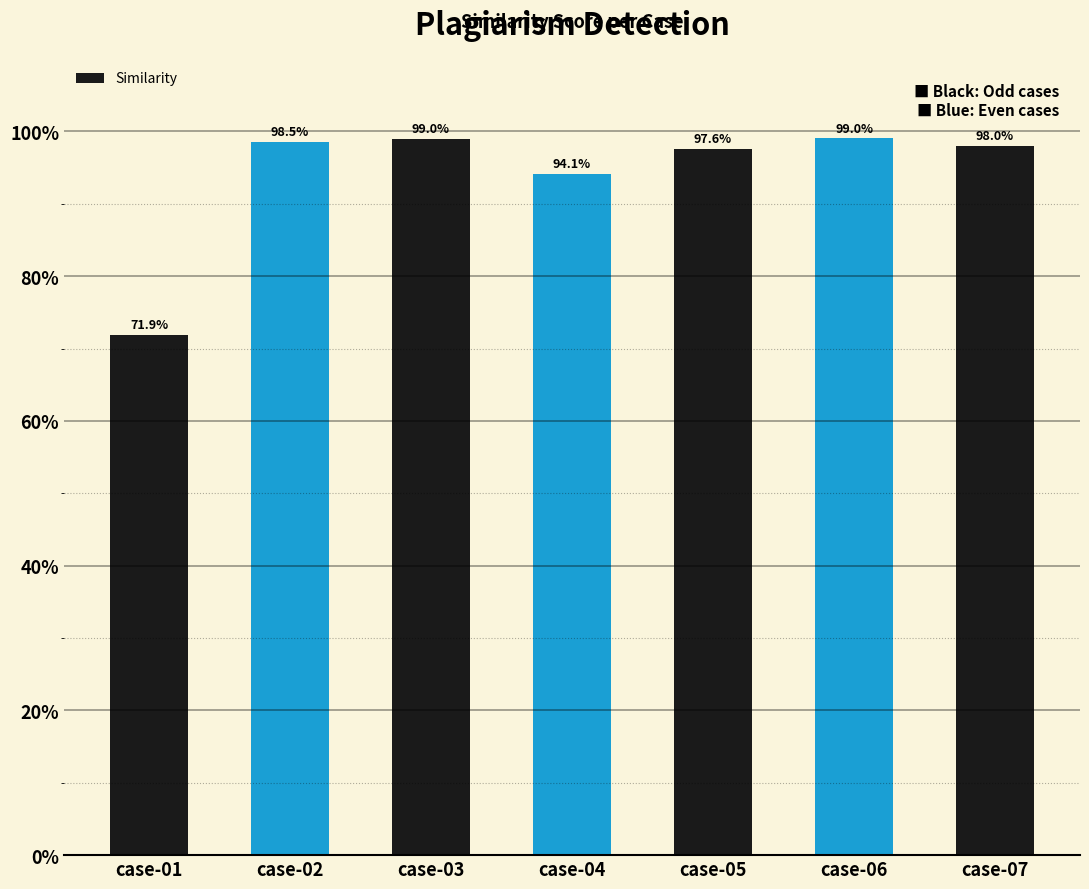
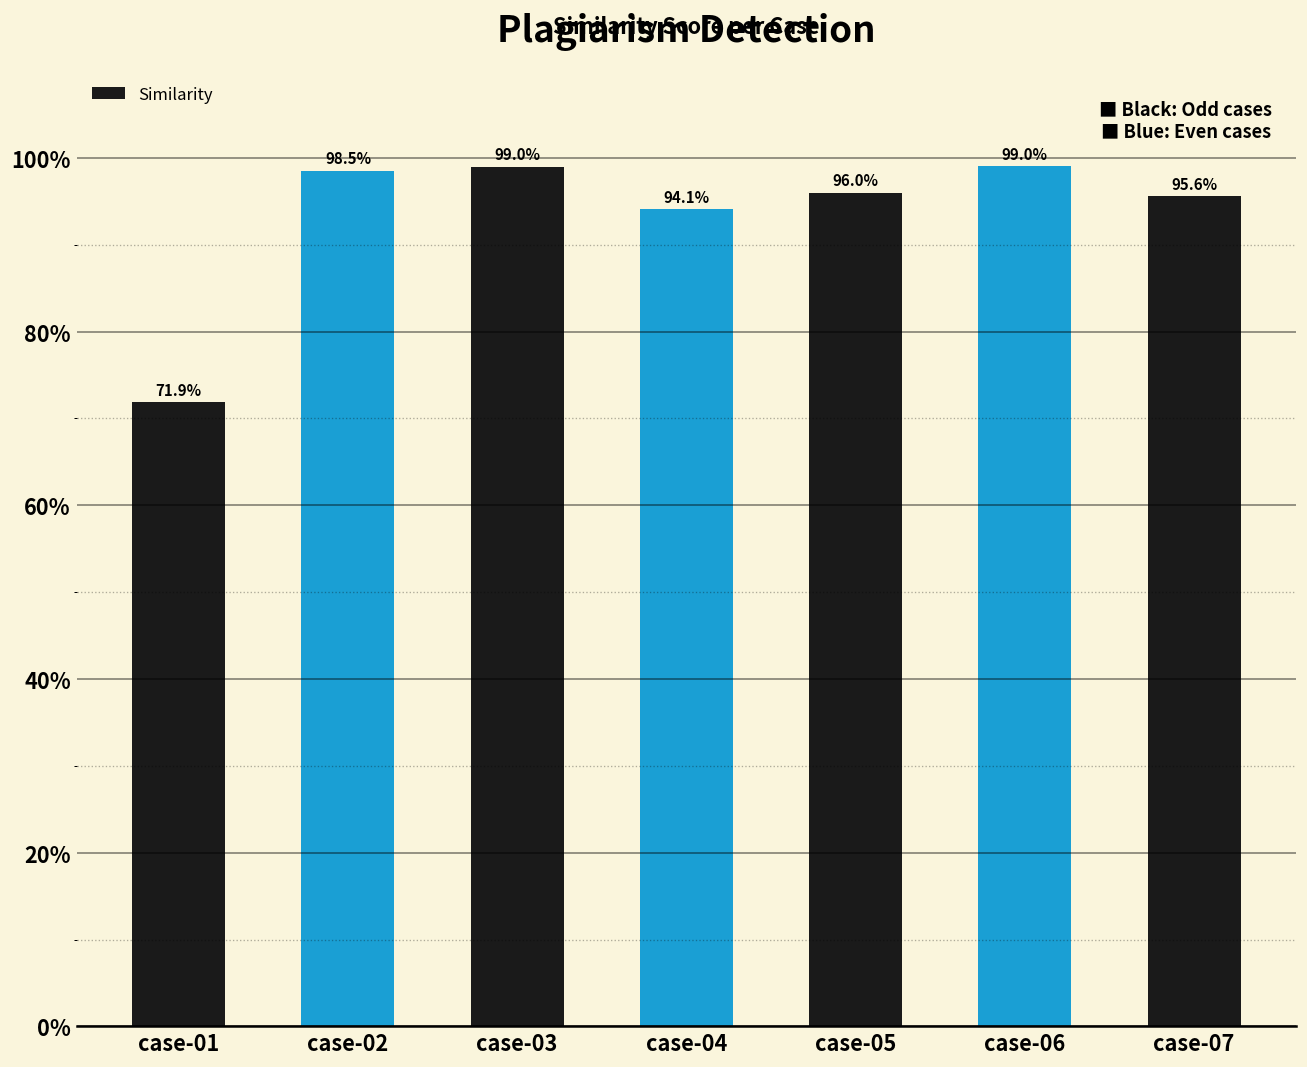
case-05: 97.6% -> 96.0%
case-07: 98.0% -> 95.6%
